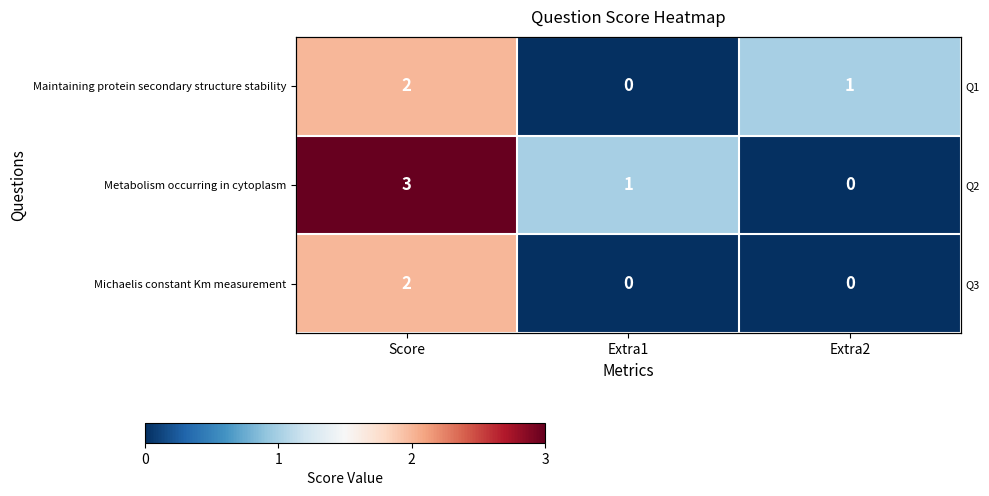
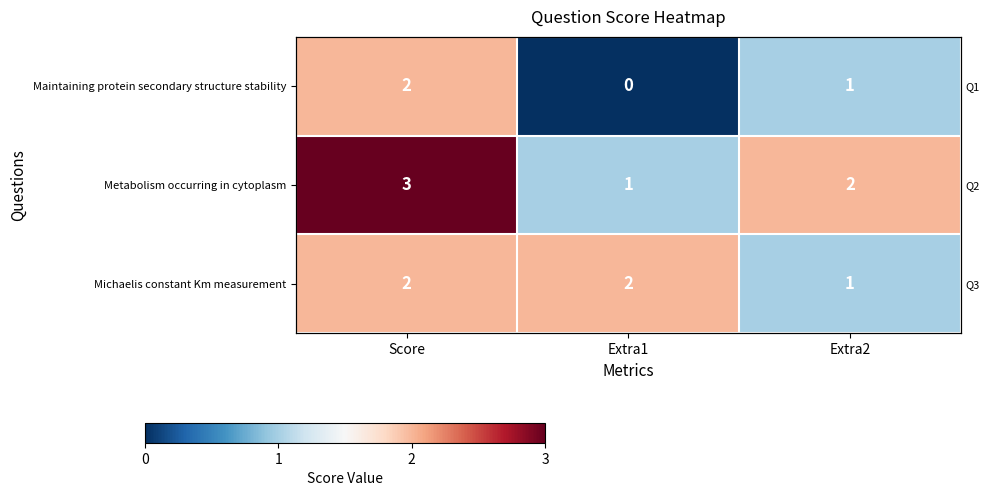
Metabolism occurring in cytoplasm, Extra2: 0 -> 2
Michaelis constant Km measurement, Extra1: 0 -> 2
Michaelis constant Km measurement, Extra2: 0 -> 1
